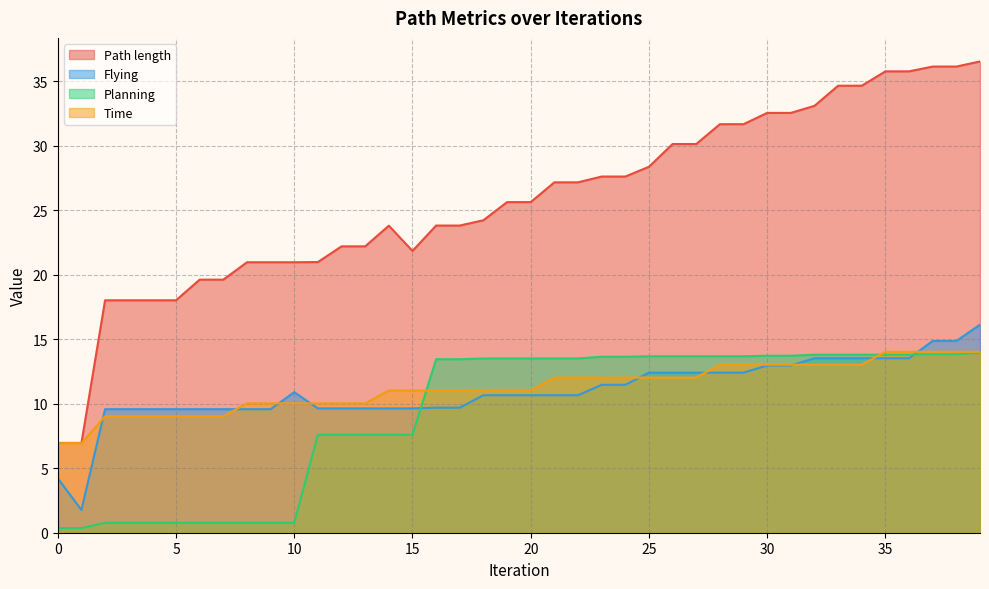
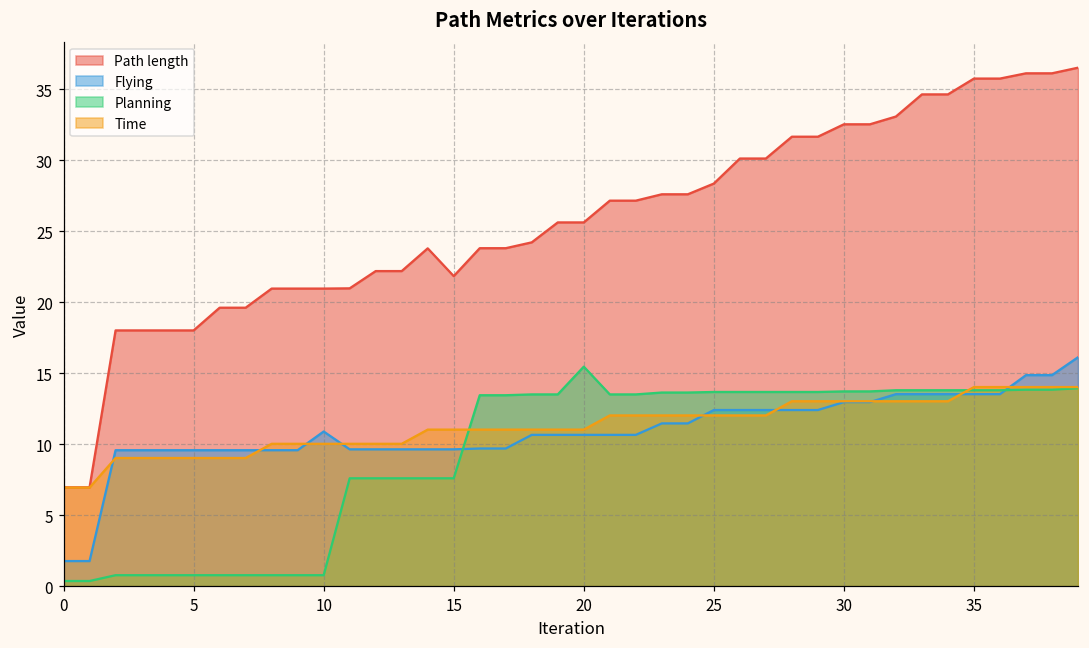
Flying, 0: 4.2 -> 1.8
Planning, 20: 13.5 -> 15.5
